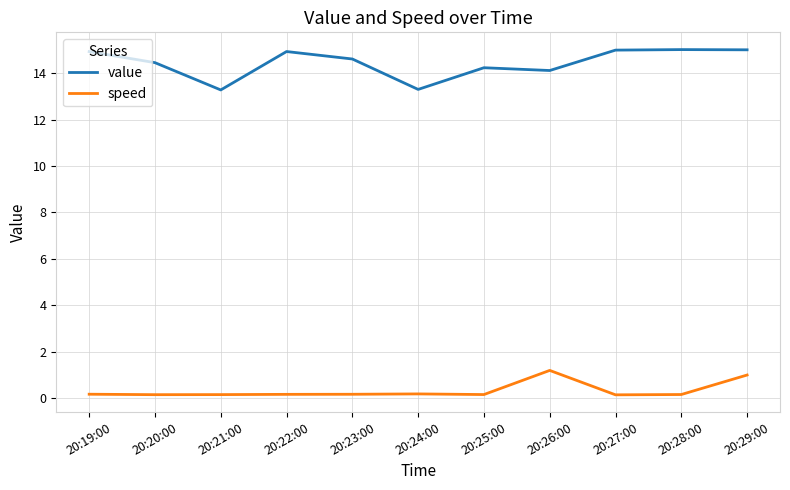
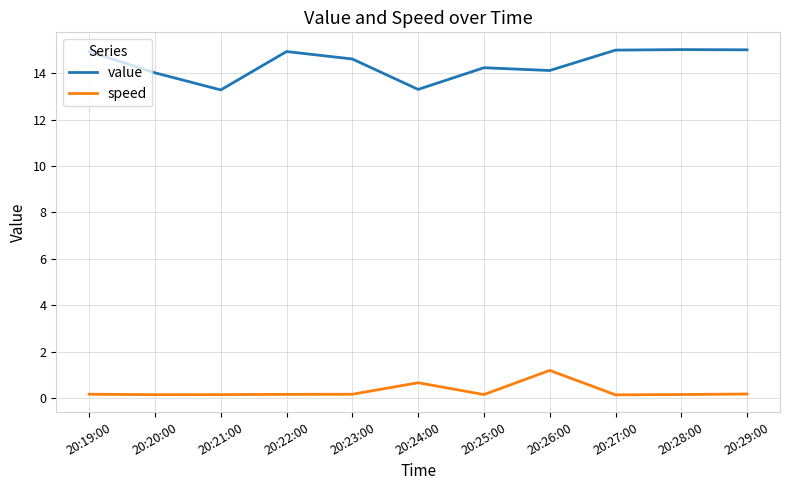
value, 20:20:00: 14.5 -> 14.0
speed, 20:24:00: 0.2 -> 0.7
speed, 20:29:00: 1.0 -> 0.2
